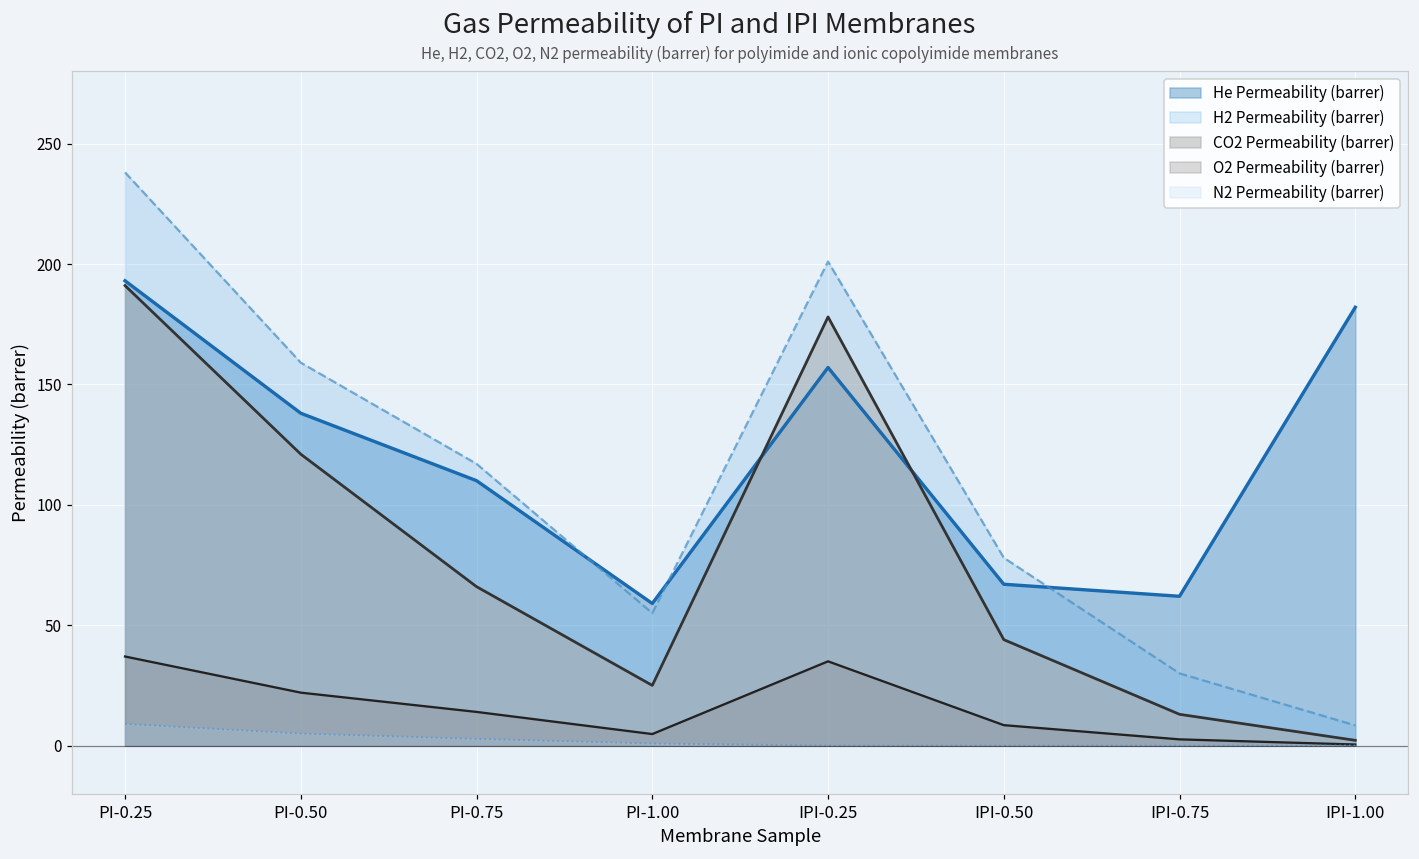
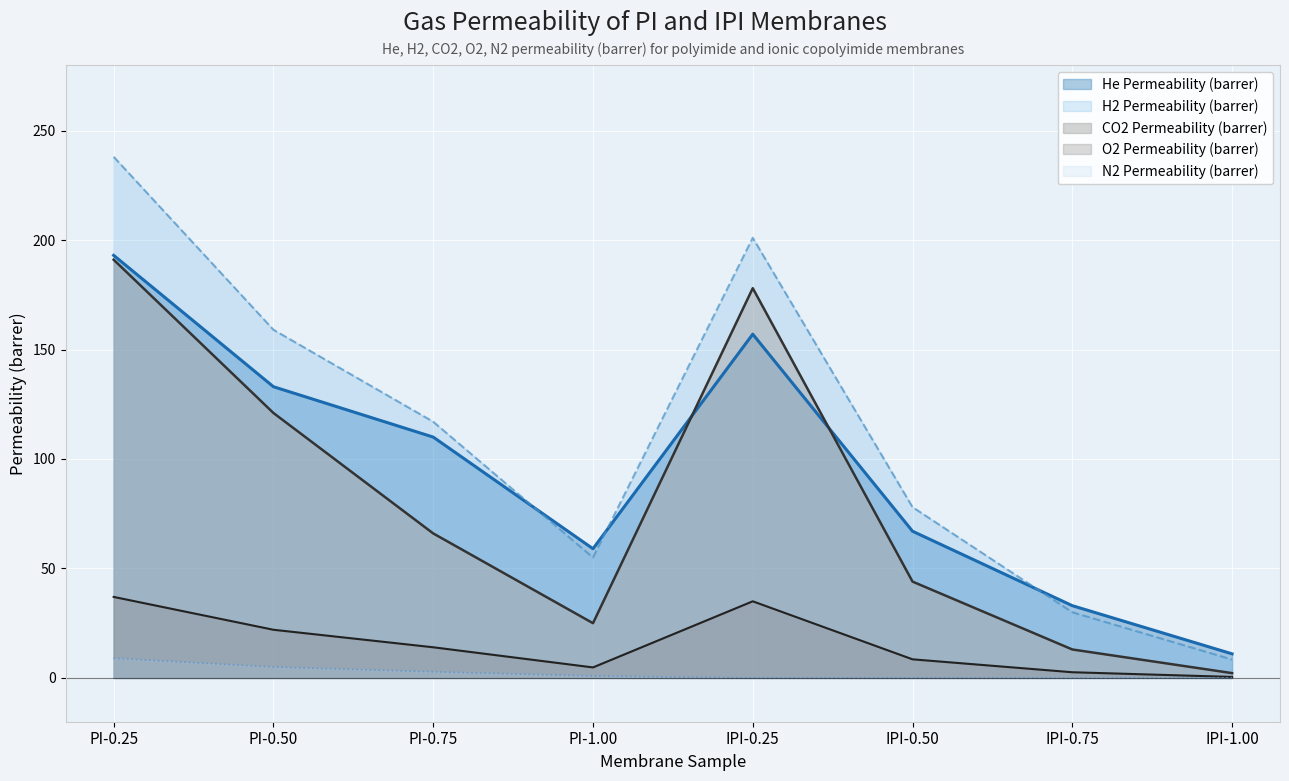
He Permeability (barrer), PI-0.50: 138 -> 133
He Permeability (barrer), IPI-0.75: 62 -> 33
He Permeability (barrer), IPI-1.00: 182 -> 11
